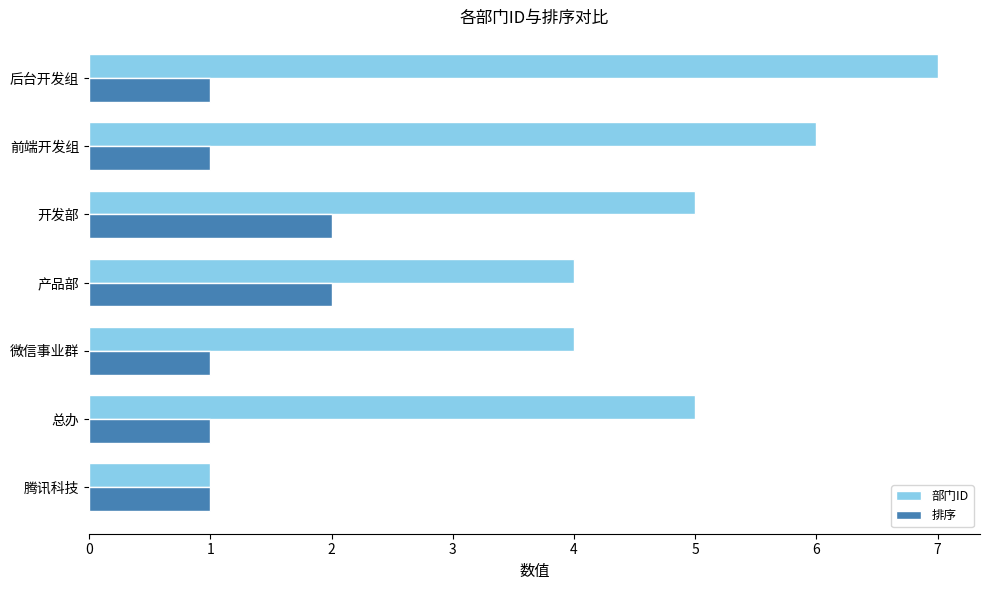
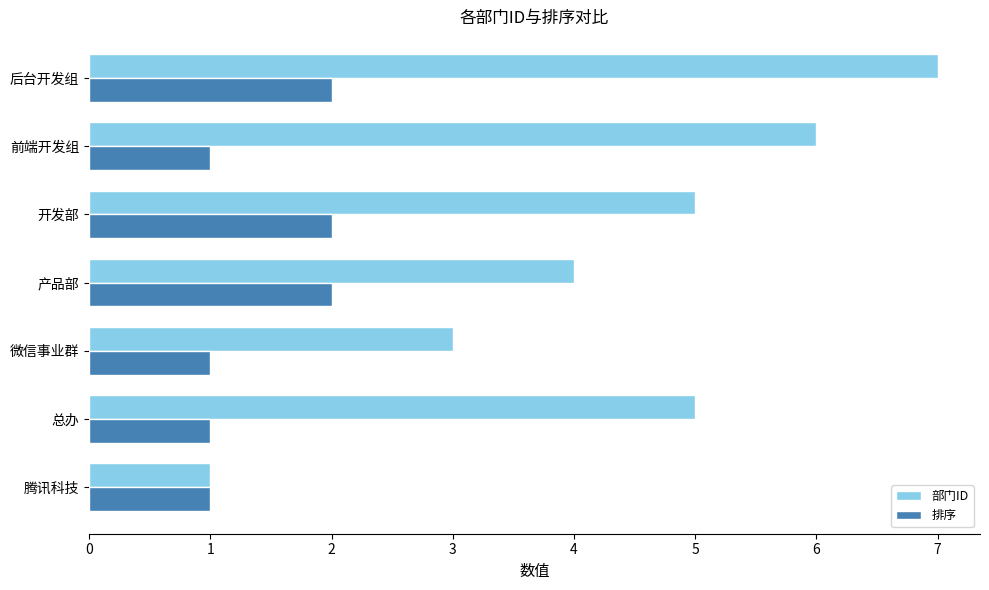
排序, 后台开发组: 1 -> 2
部门ID, 微信事业群: 4 -> 3
